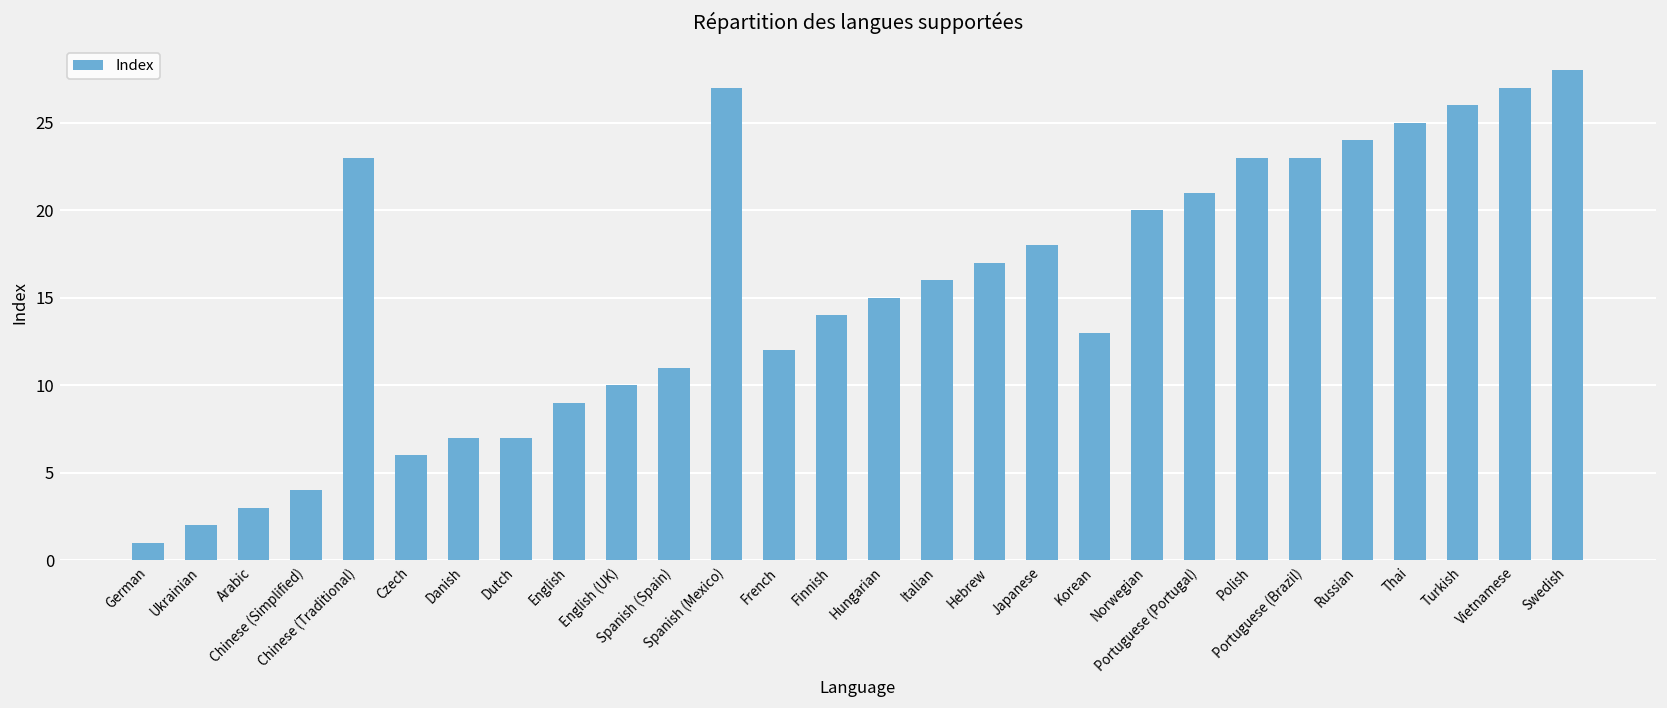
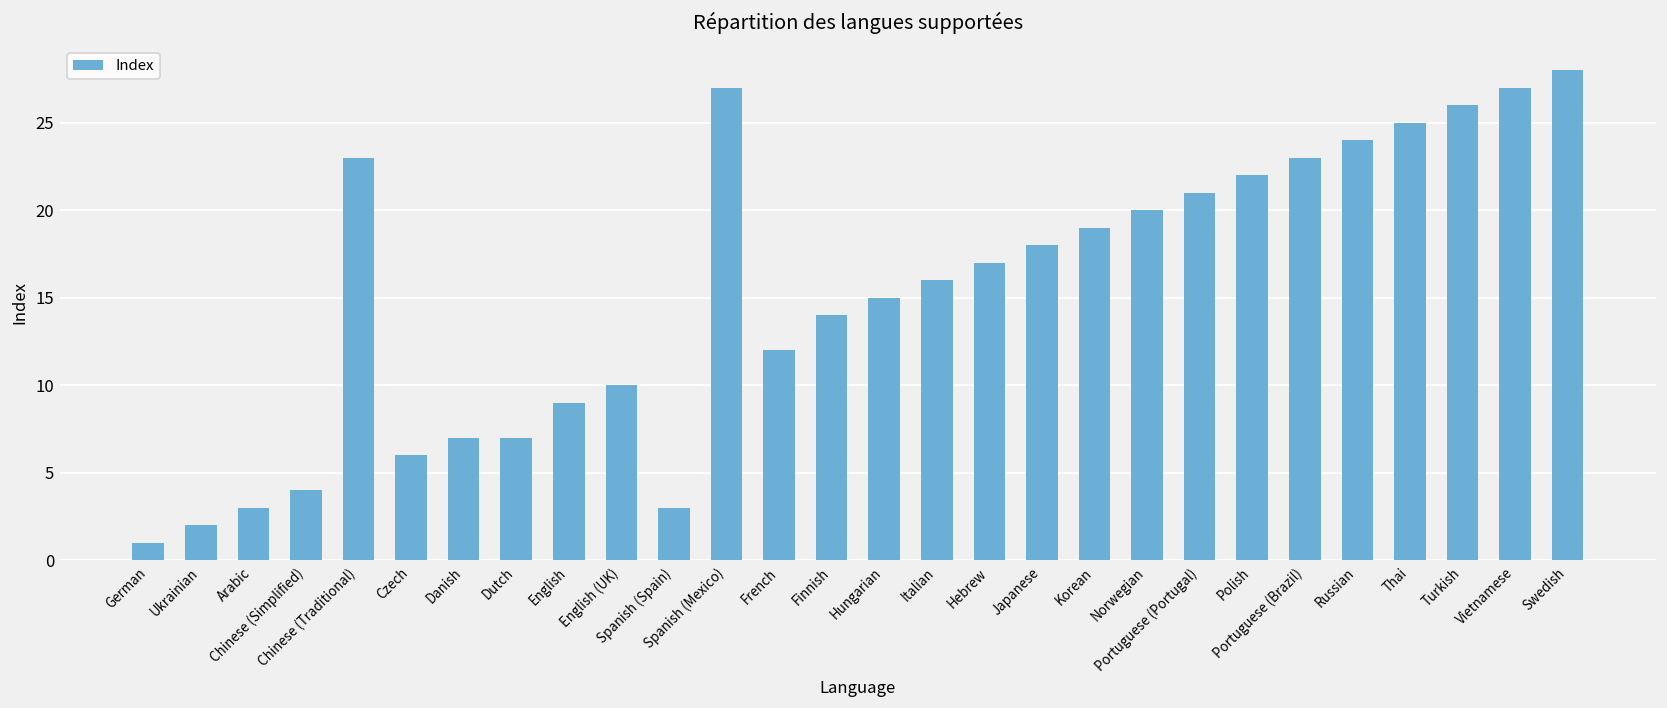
Spanish (Spain): 11 -> 3
Korean: 13 -> 19
Polish: 23 -> 22
